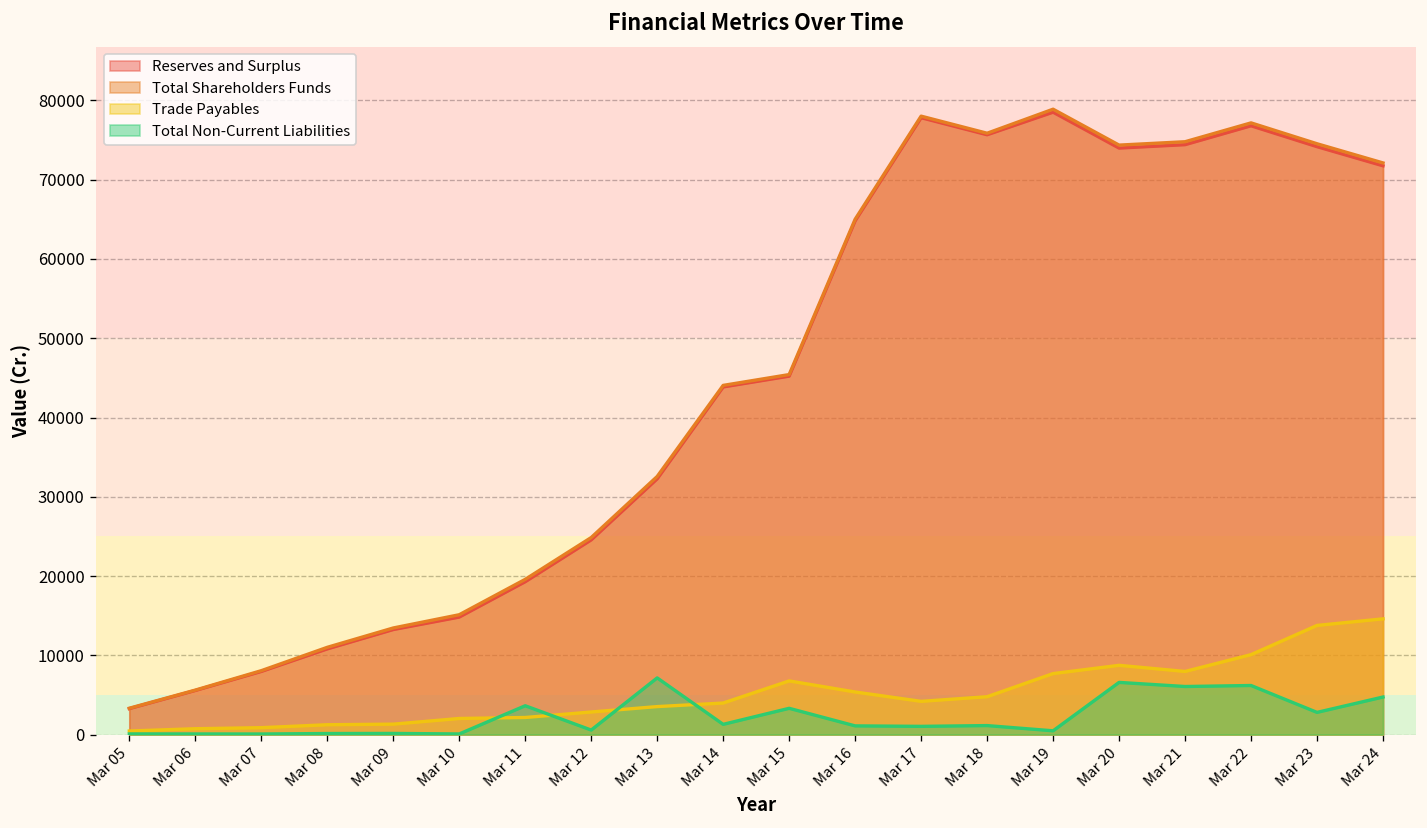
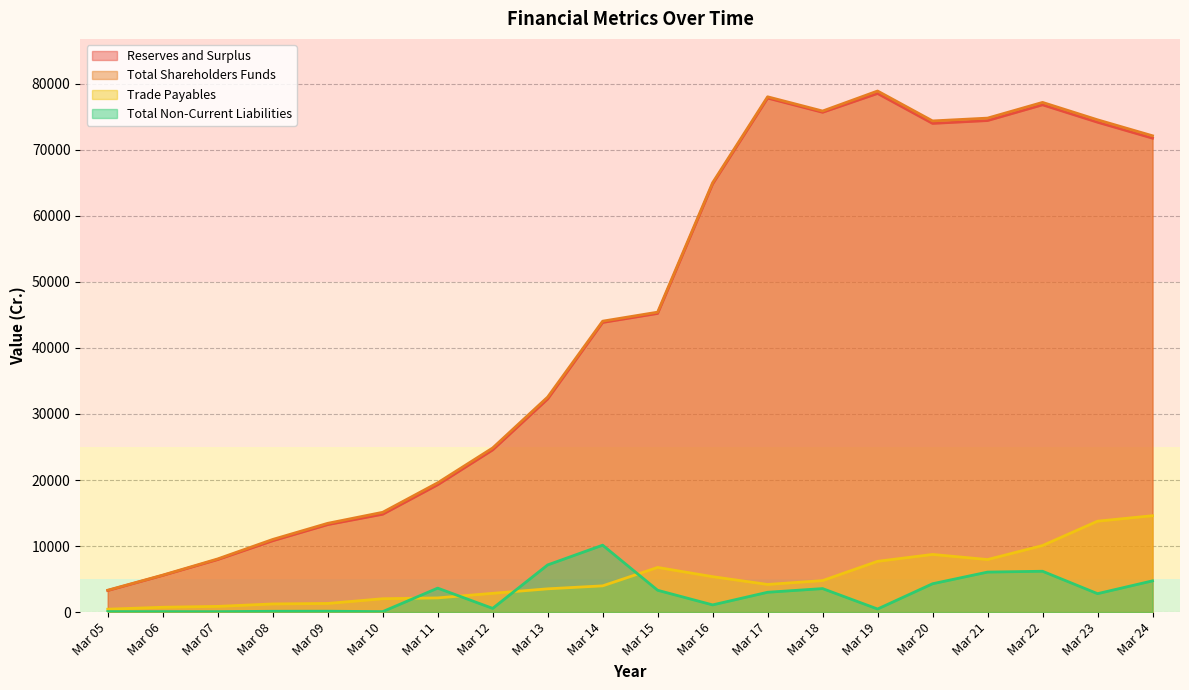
Total Non-Current Liabilities, Mar 14: 1000 -> 10000
Total Non-Current Liabilities, Mar 17: 1000 -> 3000
Total Non-Current Liabilities, Mar 18: 1000 -> 4000
Total Non-Current Liabilities, Mar 20: 7000 -> 4000
